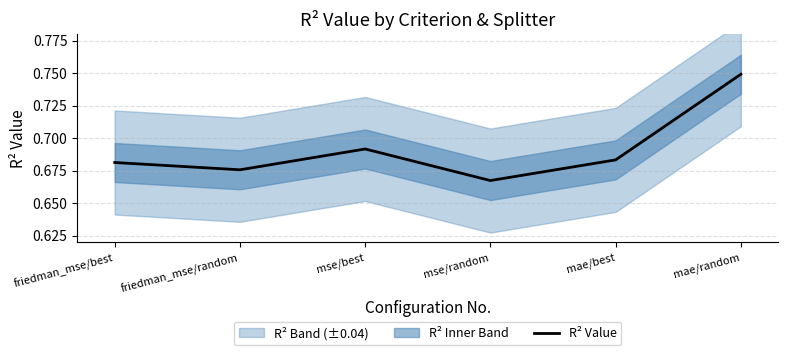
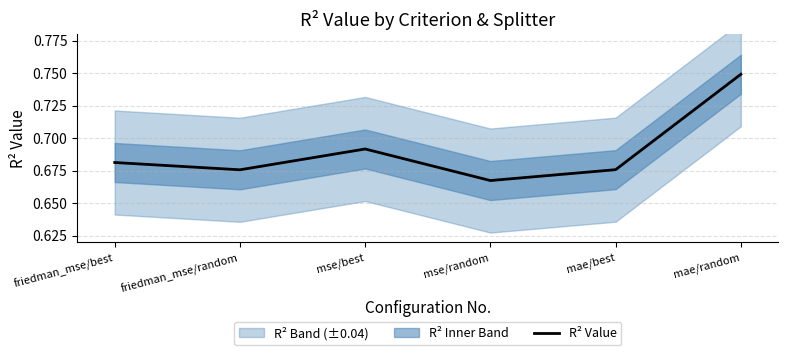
R² Value, mae/best: 0.683 -> 0.676
